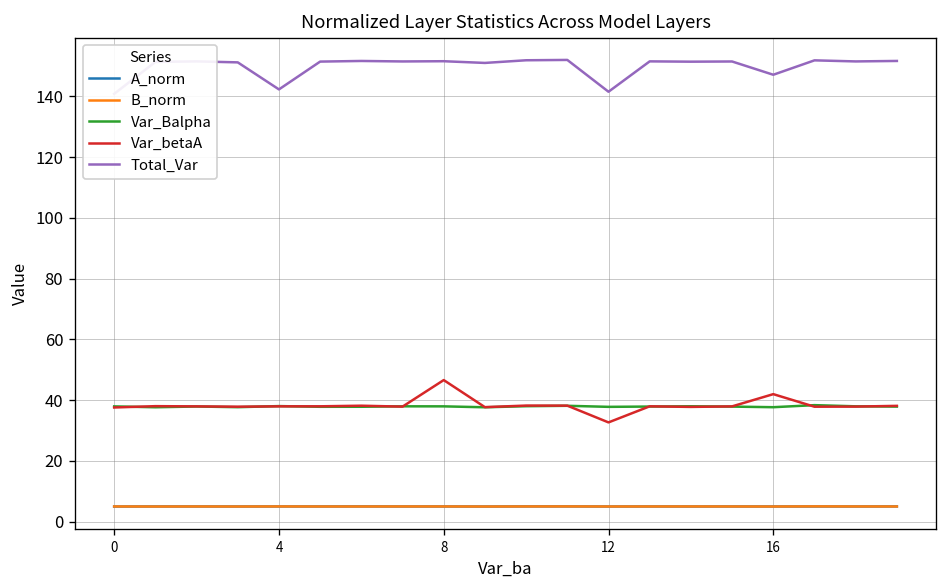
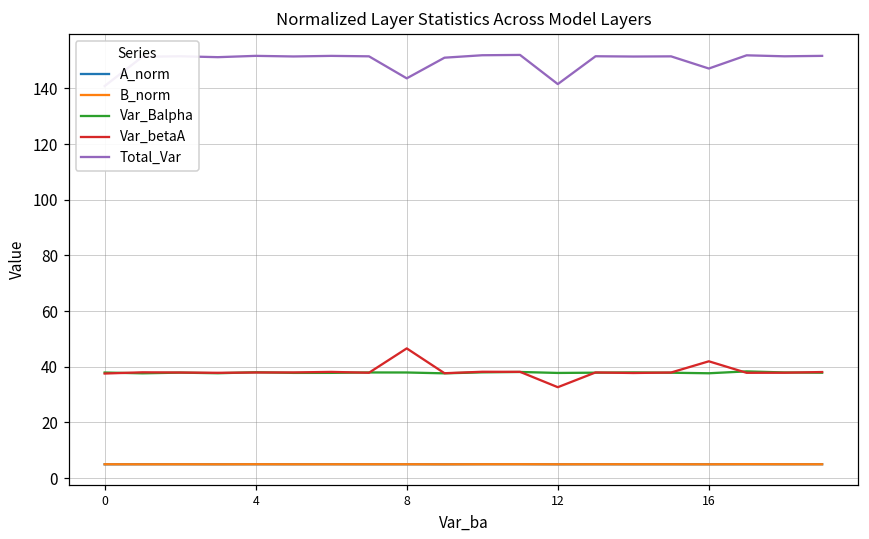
Total_Var, 4: 142 -> 152
Total_Var, 8: 152 -> 144
